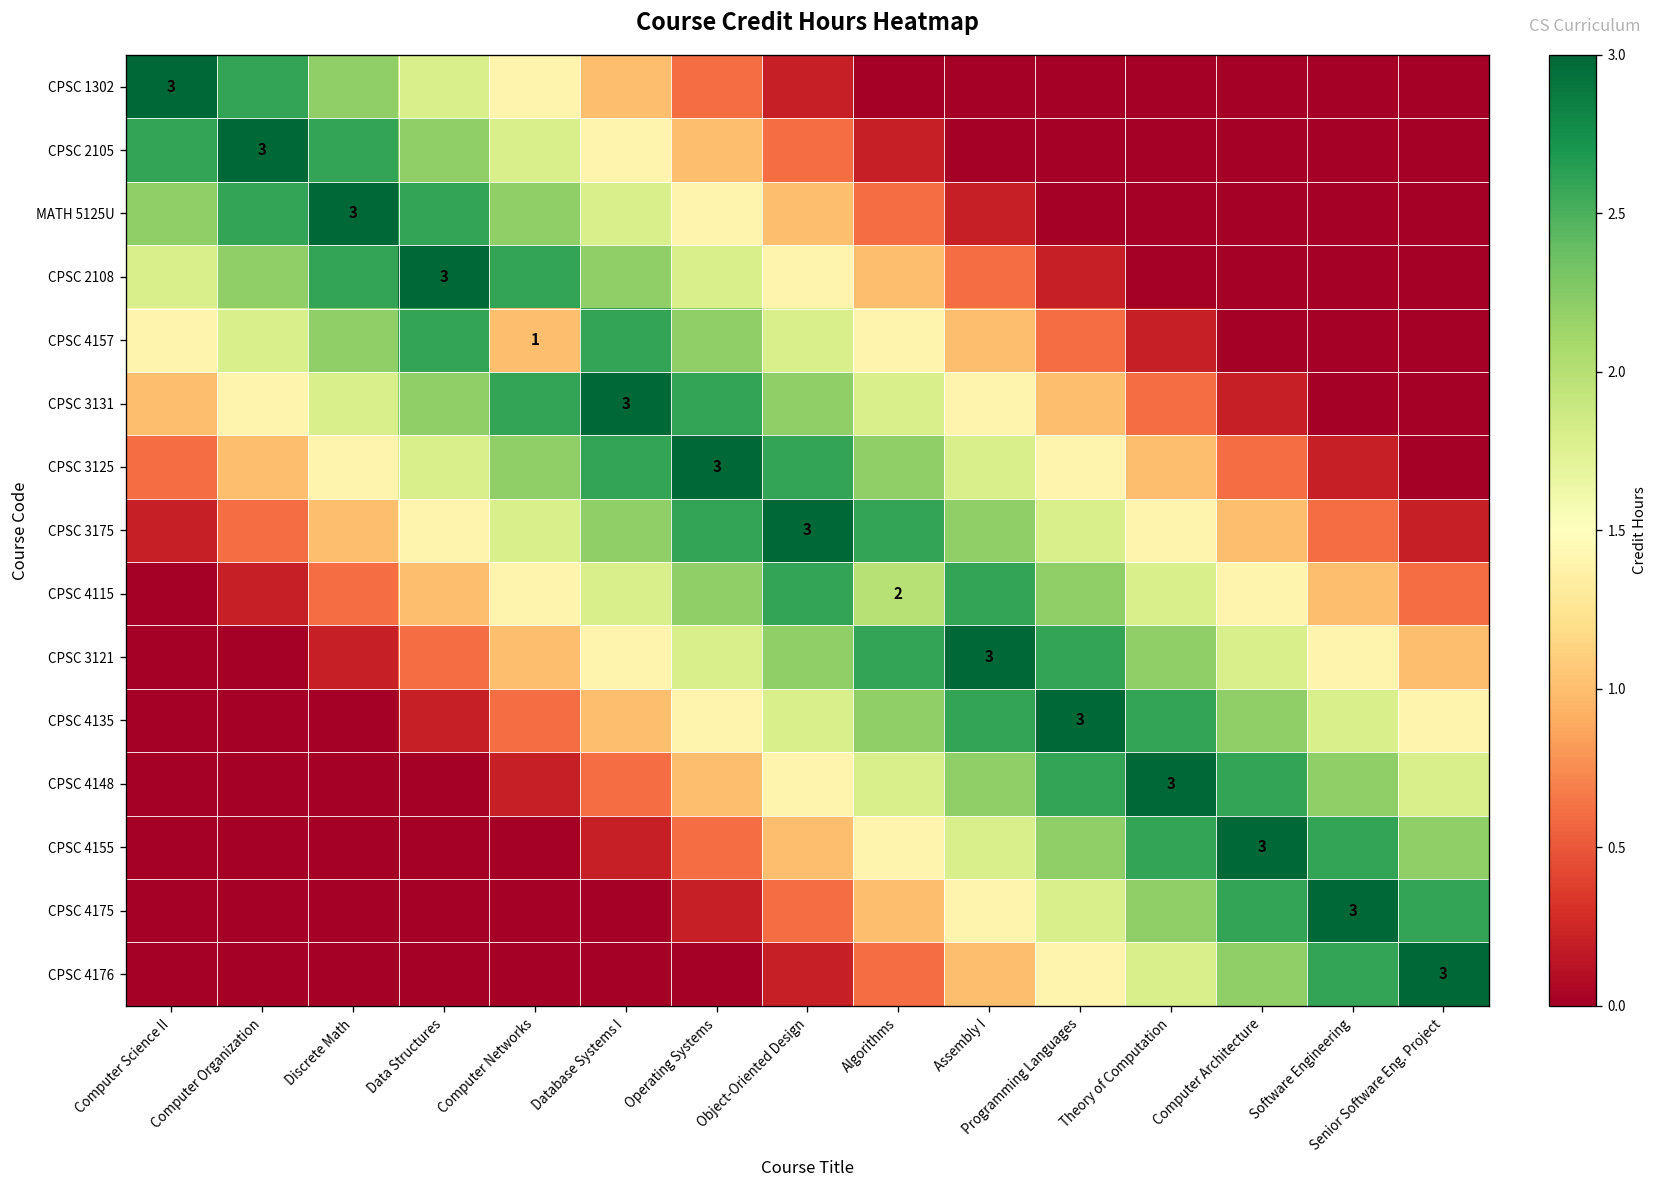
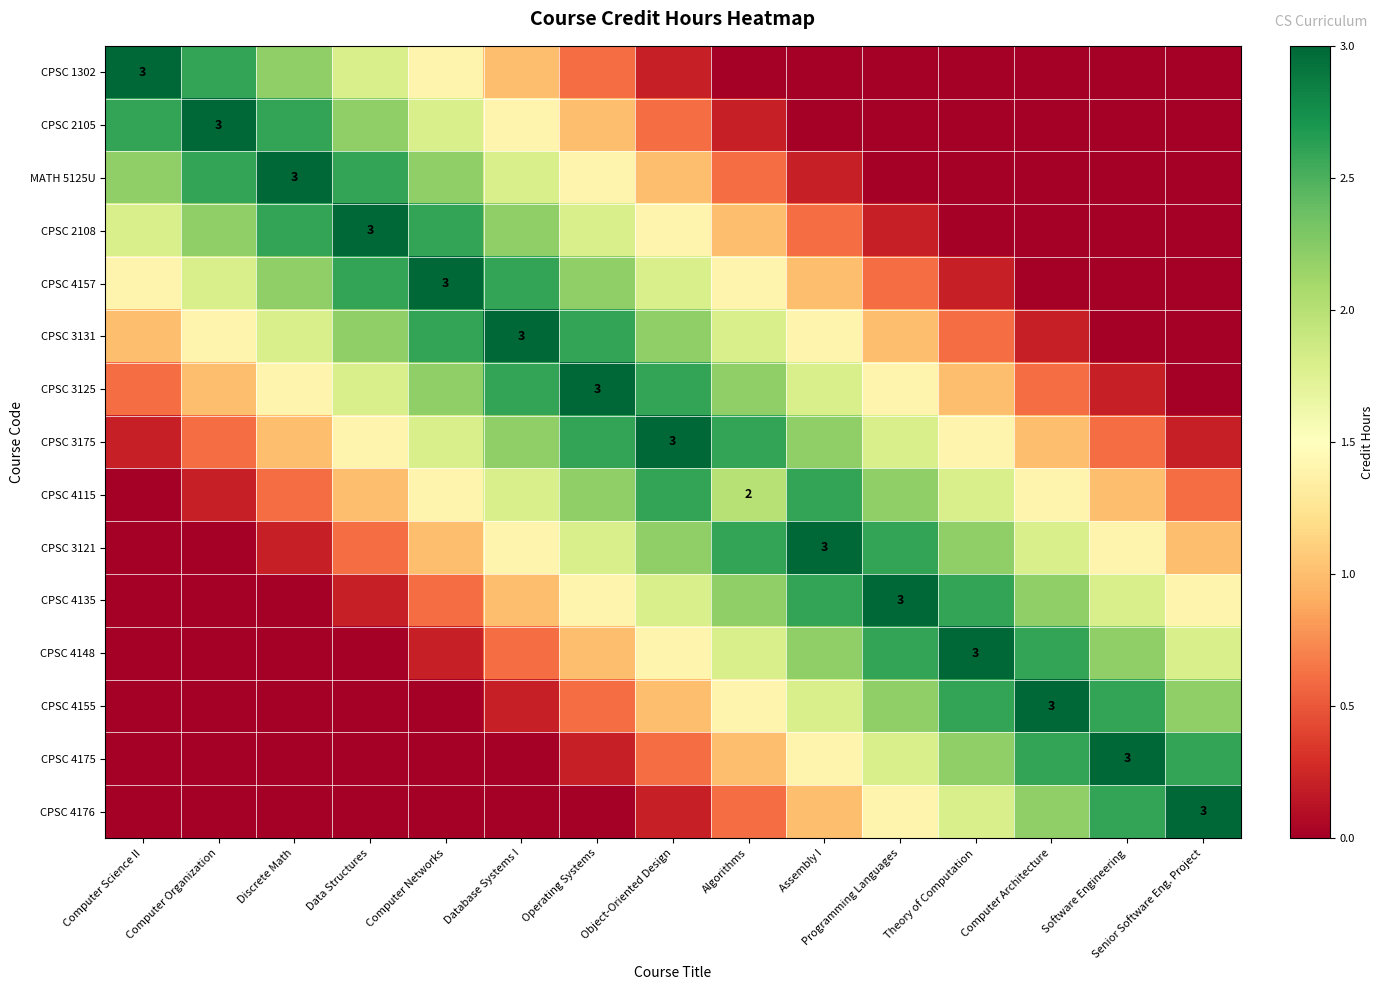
CPSC 4157, Computer Networks: 1 -> 3
